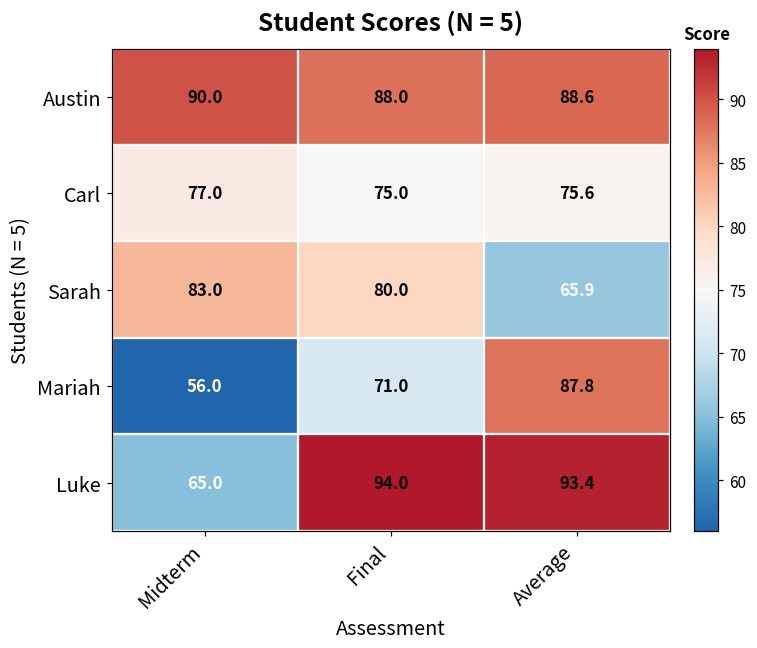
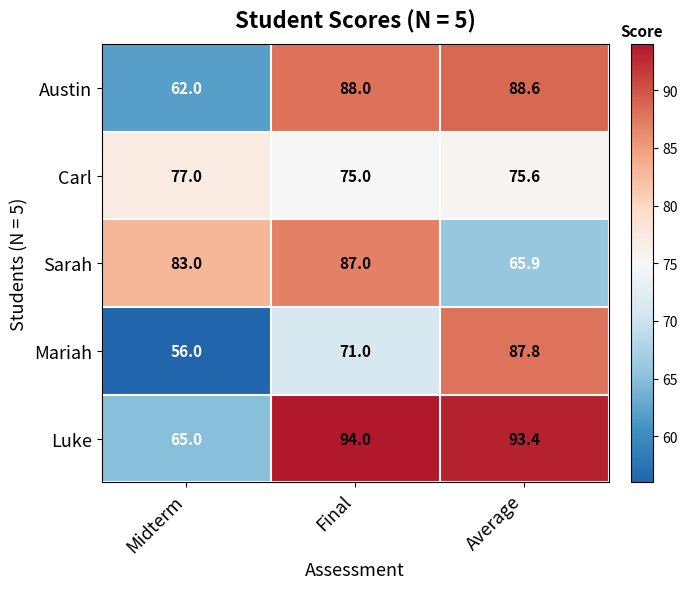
Austin, Midterm: 90.0 -> 62.0
Sarah, Final: 80.0 -> 87.0
